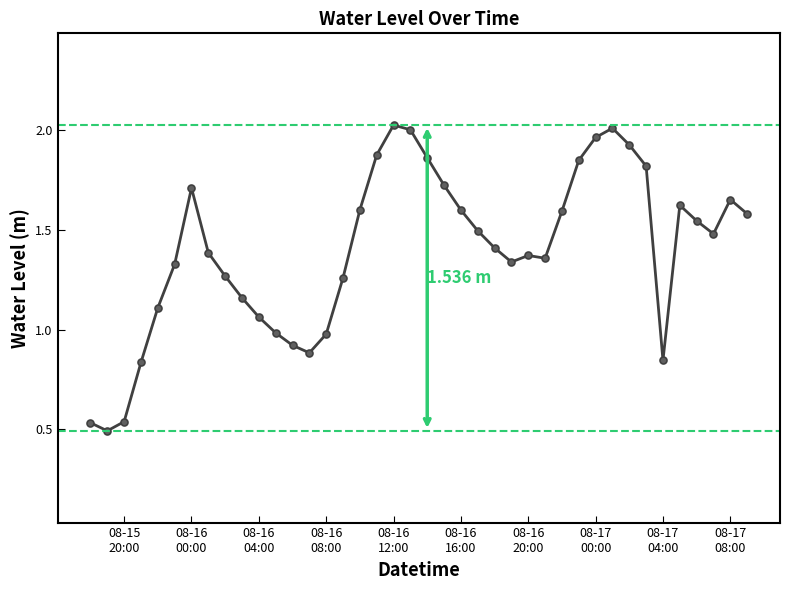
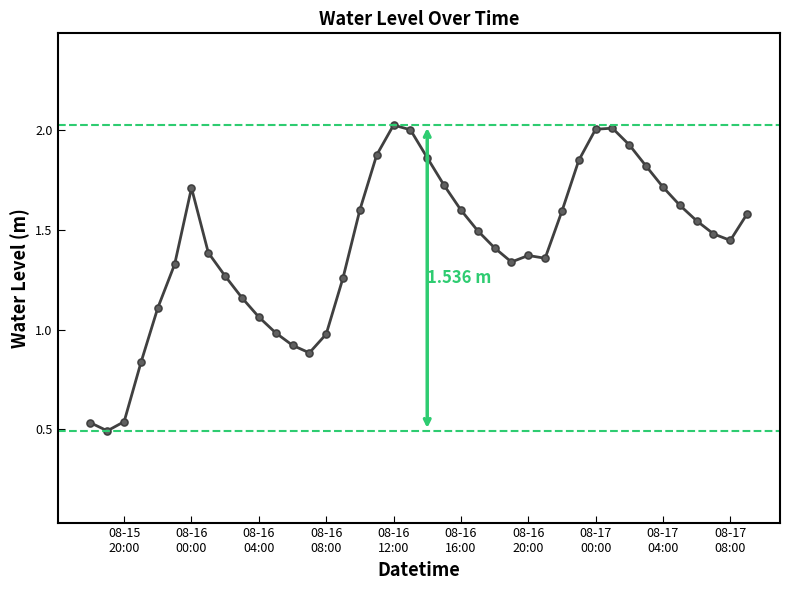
08-17 00:00: 1.96 -> 2.01
08-17 04:00: 0.85 -> 1.72
08-17 08:00: 1.65 -> 1.45
